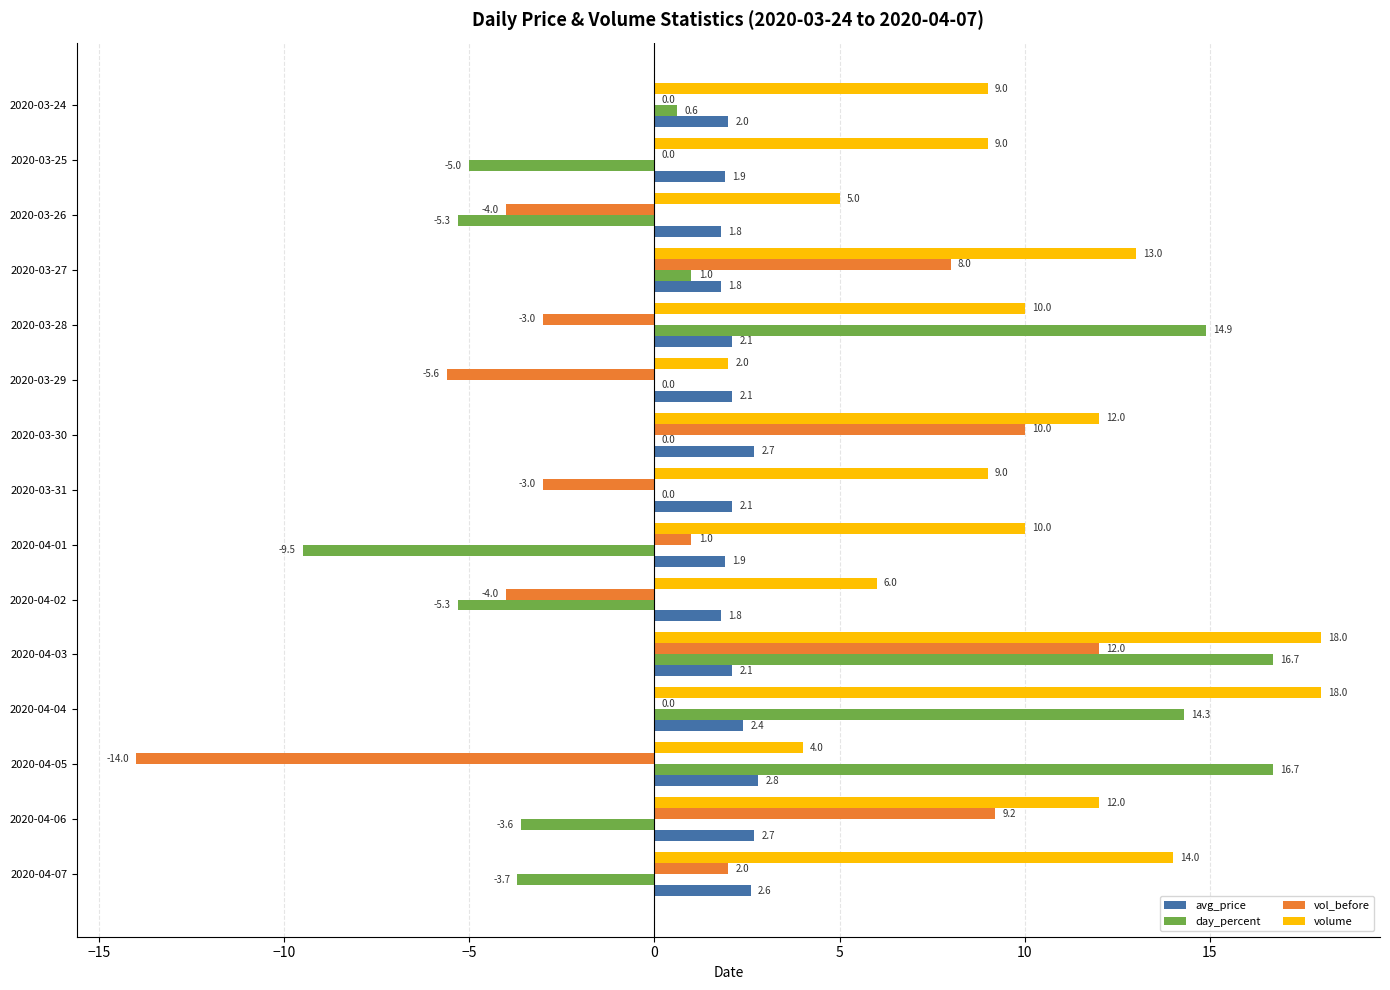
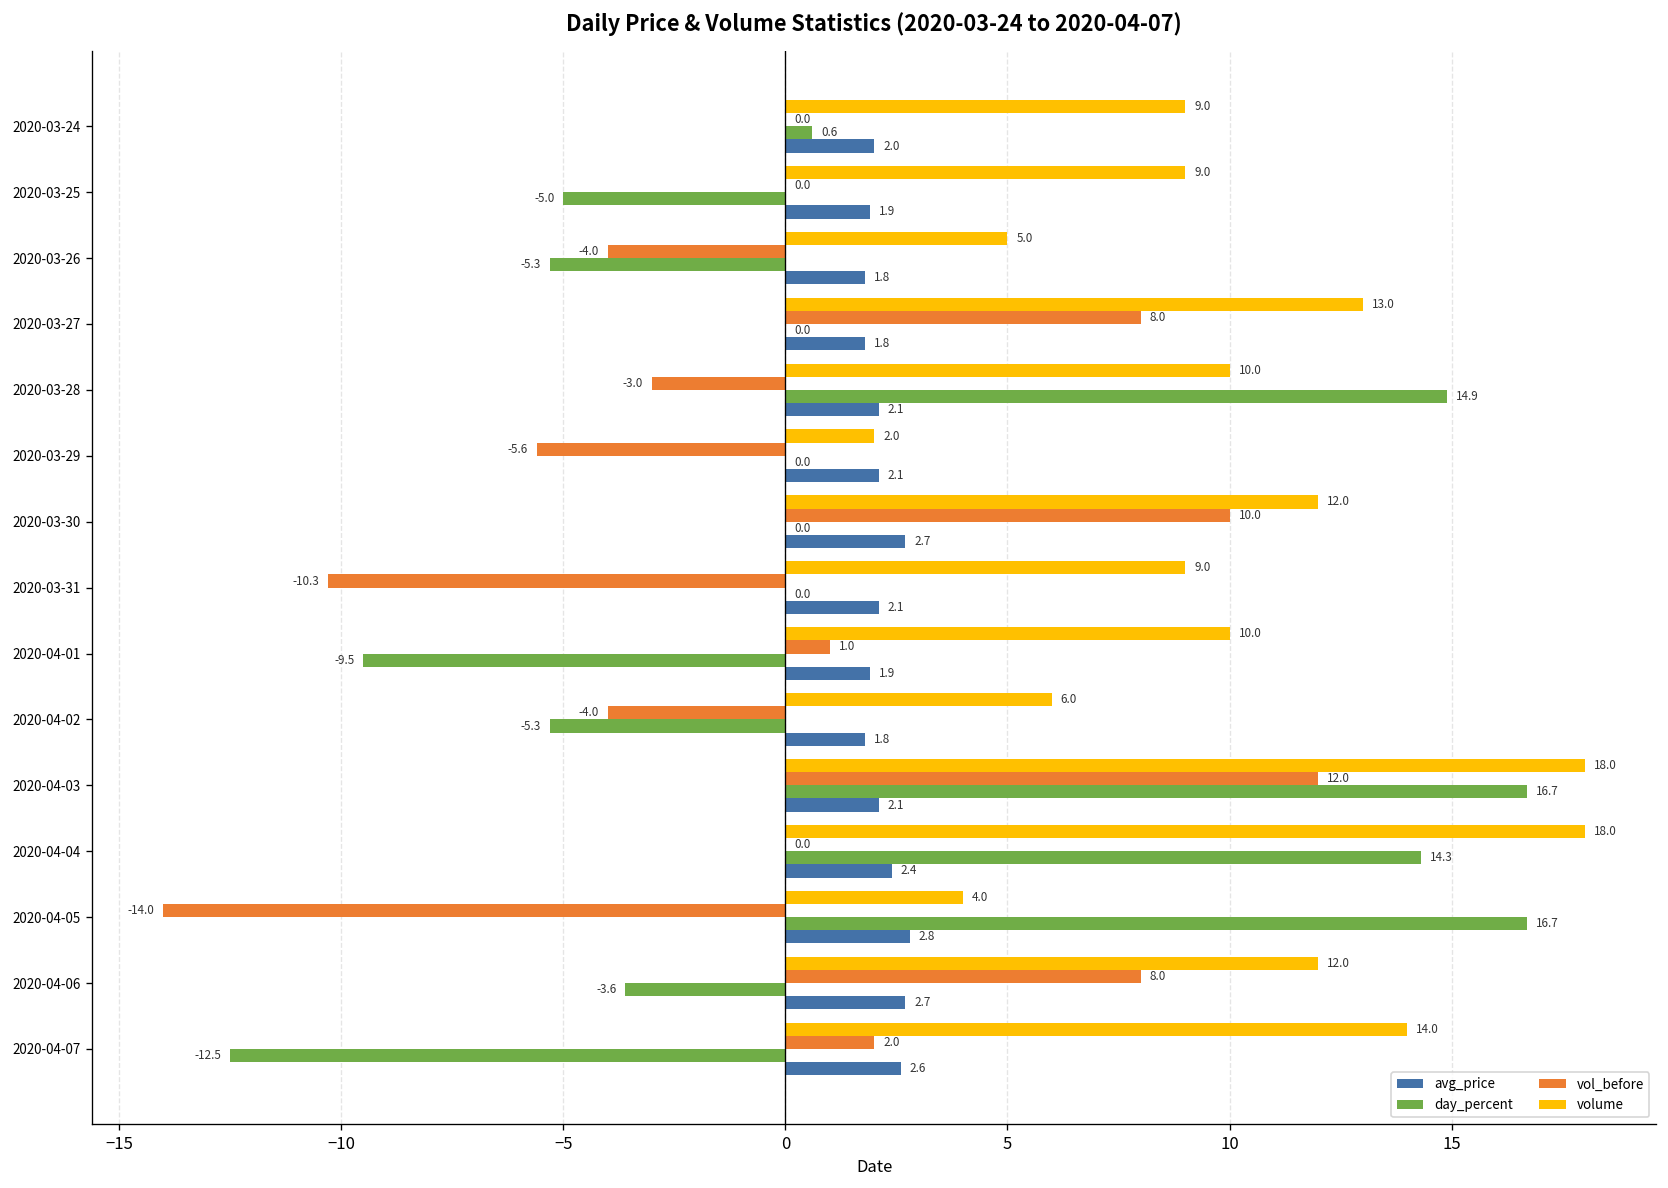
day_percent, 2020-03-27: 1.0 -> 0.0
vol_before, 2020-03-31: -3.0 -> -10.3
vol_before, 2020-04-06: 9.2 -> 8.0
day_percent, 2020-04-07: -3.7 -> -12.5
